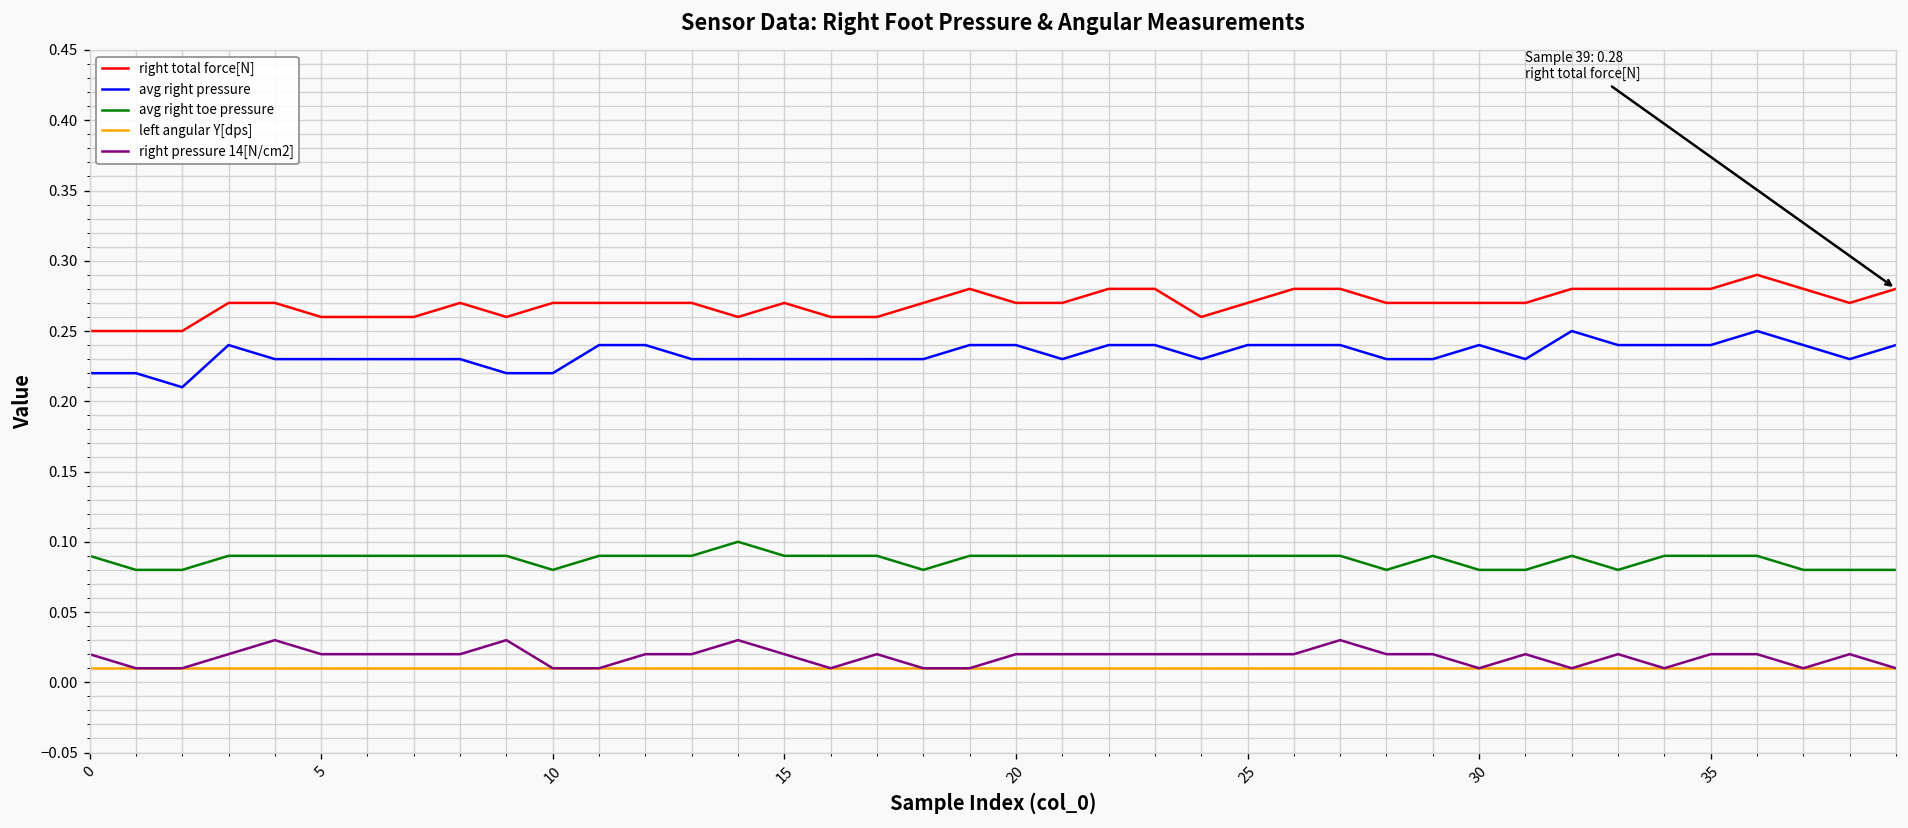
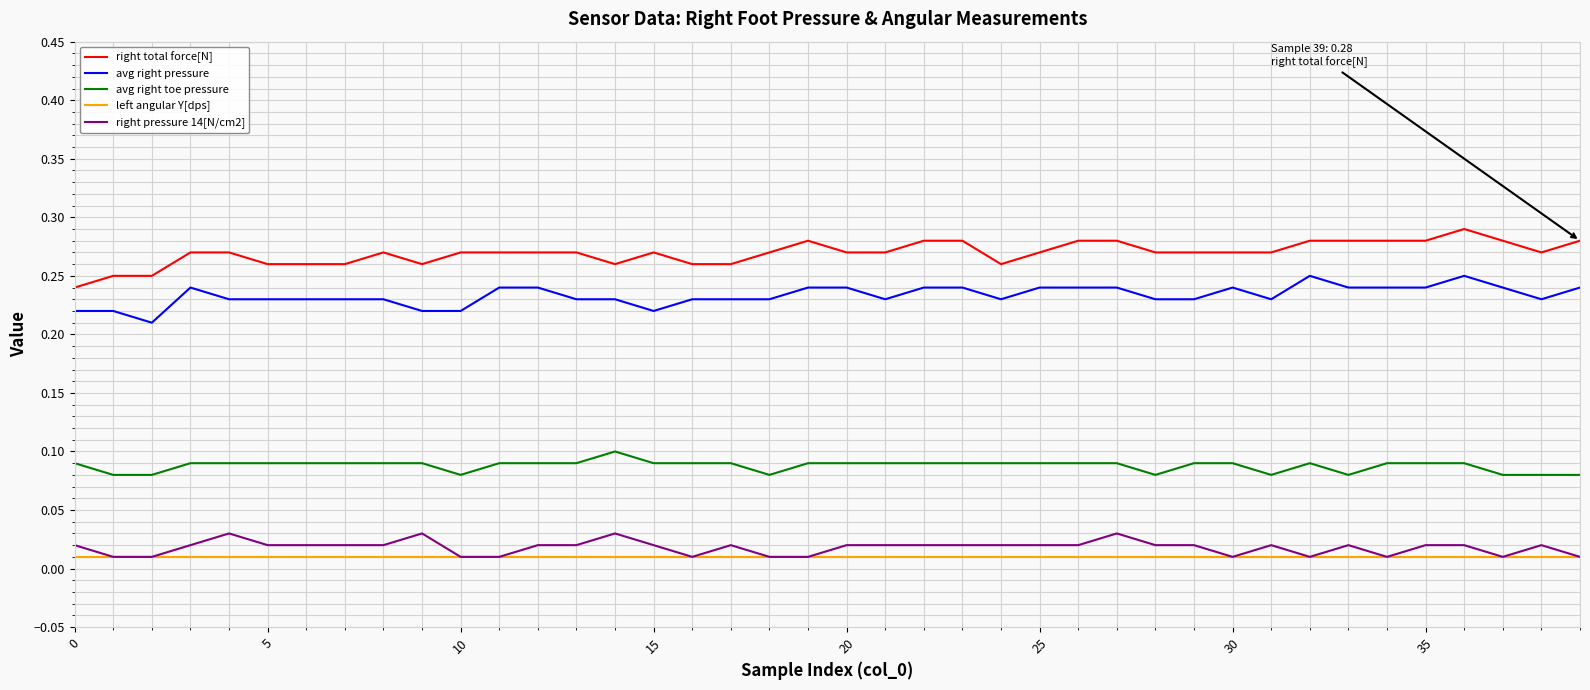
right total force[N], 0: 0.25 -> 0.24
avg right pressure, 15: 0.23 -> 0.22
avg right toe pressure, 30: 0.08 -> 0.09
